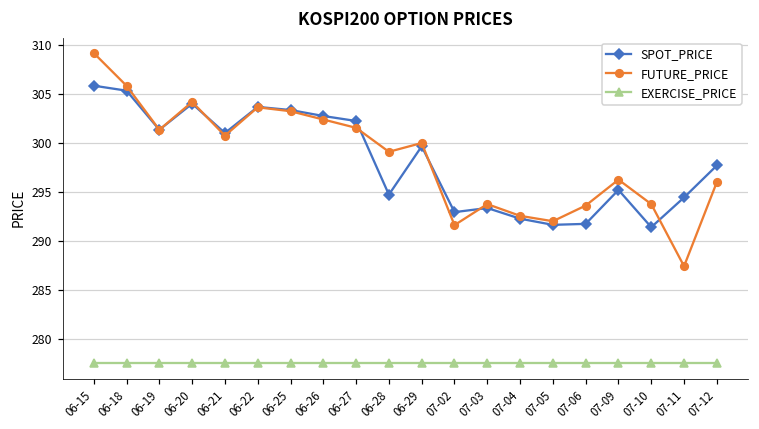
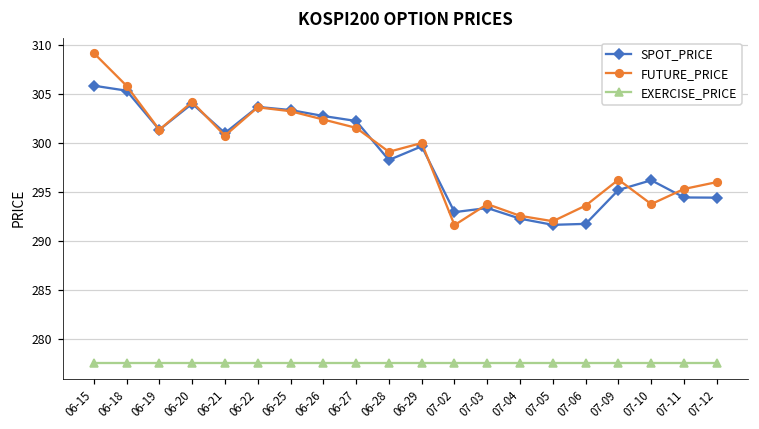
SPOT_PRICE, 06-28: 295 -> 298
SPOT_PRICE, 07-10: 291 -> 296
FUTURE_PRICE, 07-11: 287 -> 295
SPOT_PRICE, 07-12: 298 -> 294
